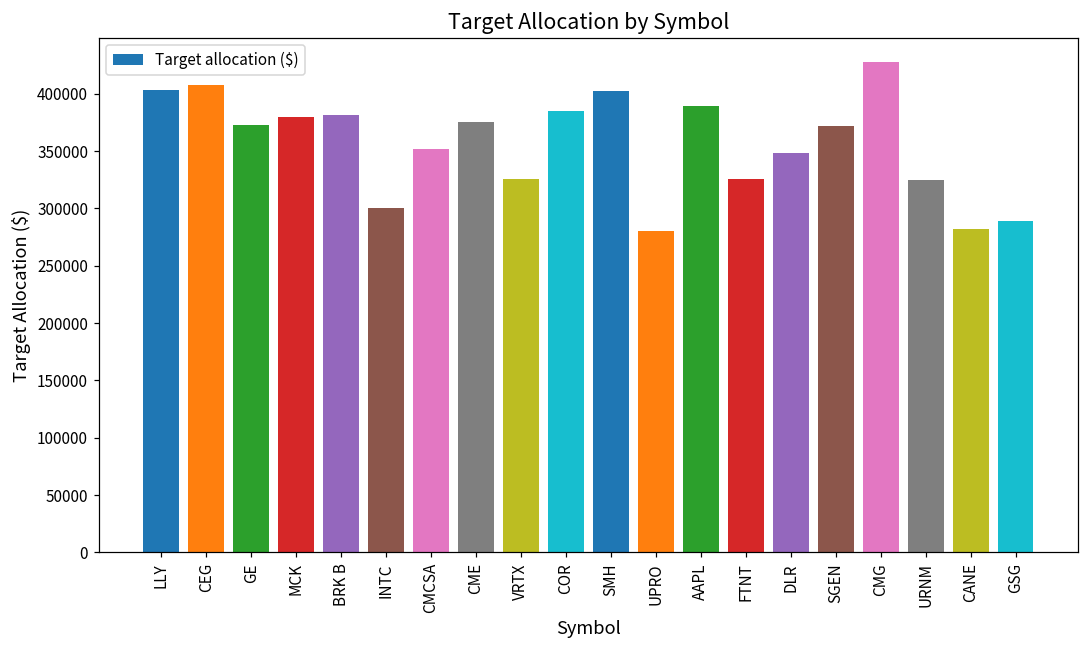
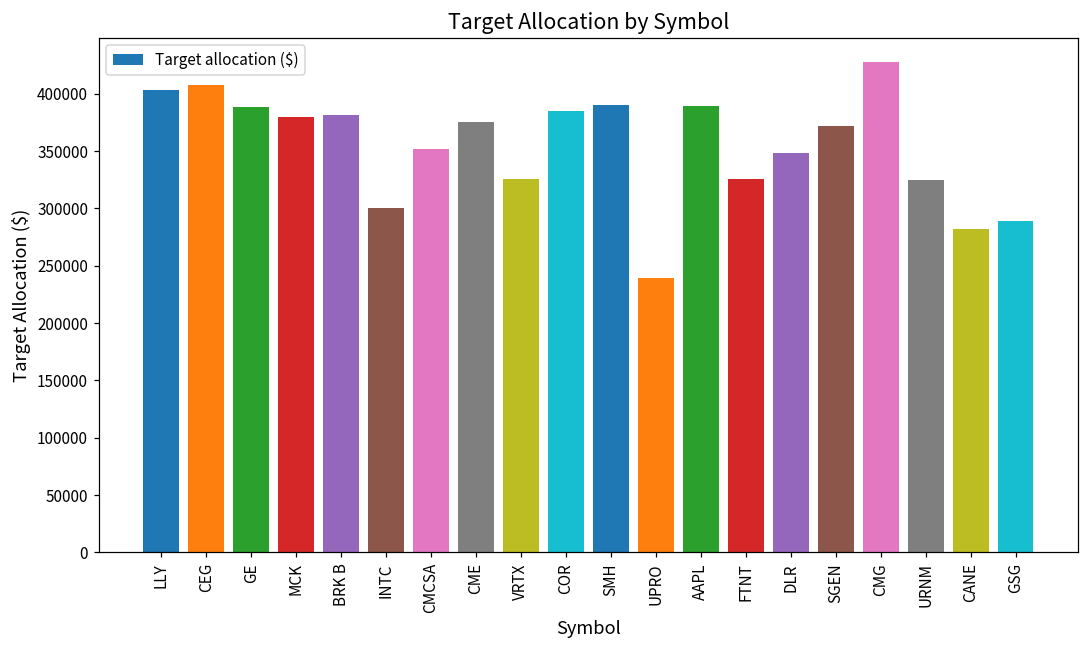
GE: 373000 -> 388000
SMH: 402000 -> 390000
UPRO: 280000 -> 239000
